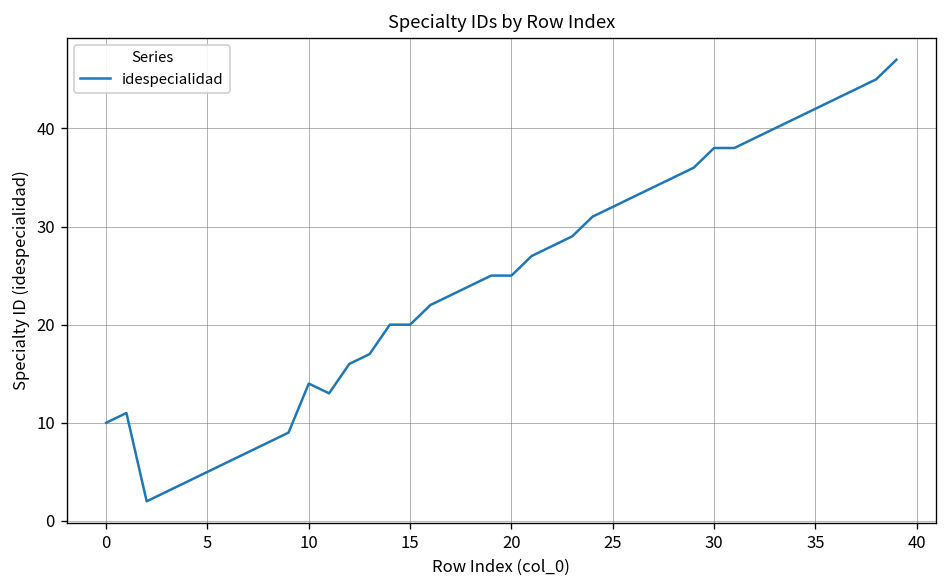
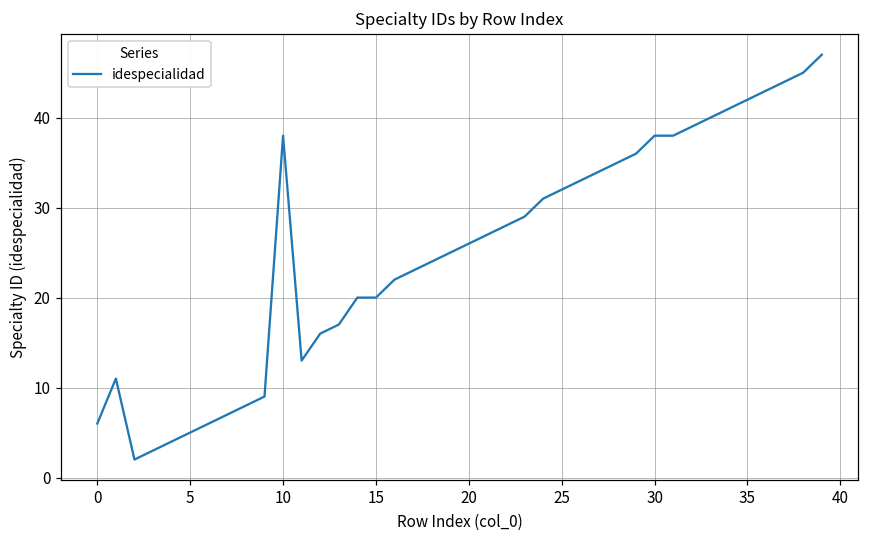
0: 10 -> 6
10: 14 -> 38
20: 25 -> 26
